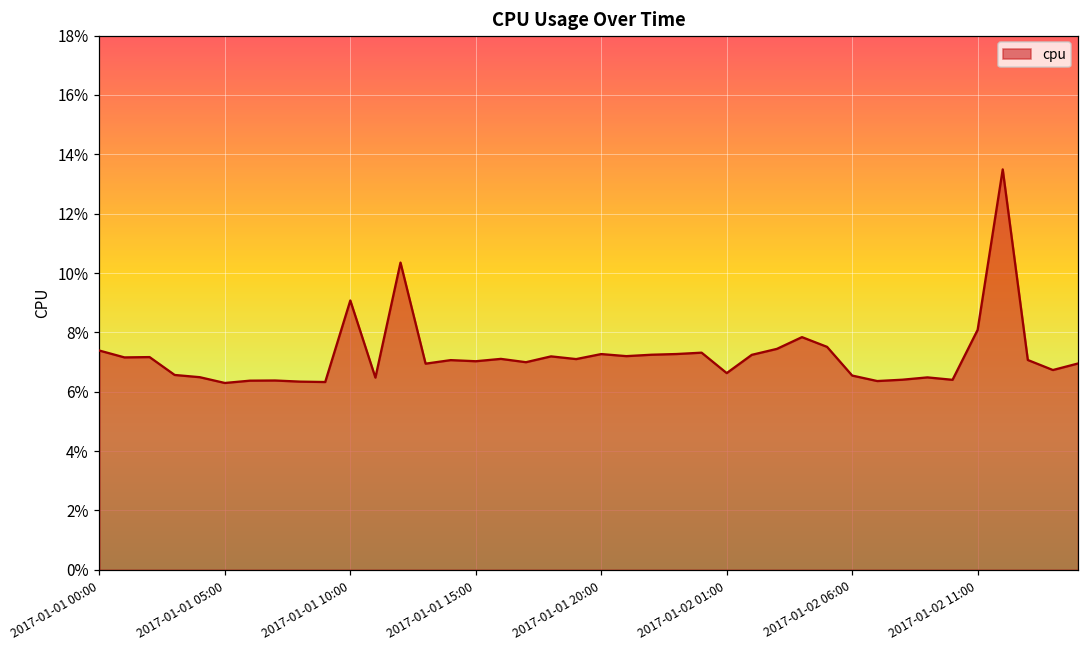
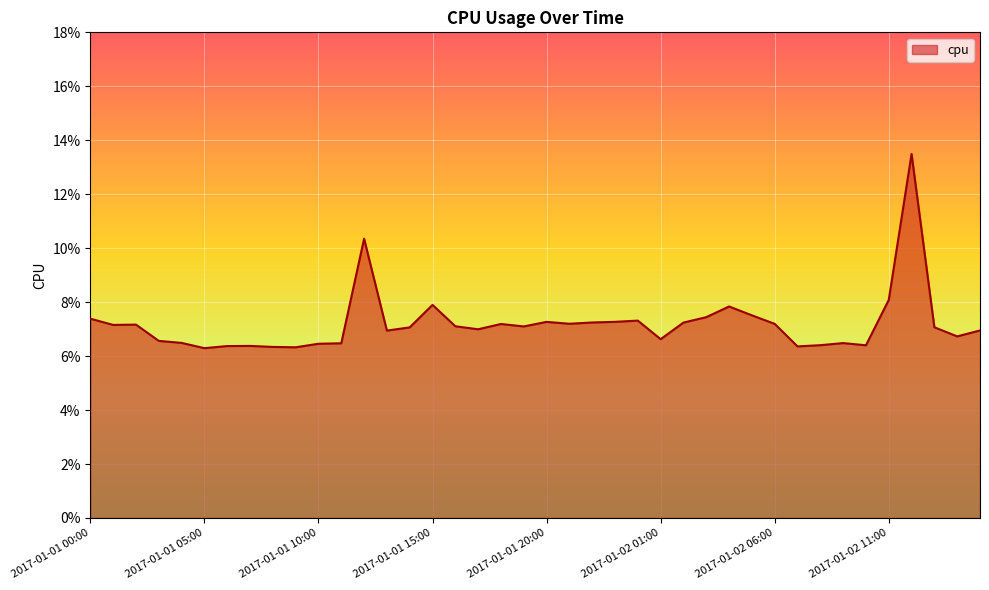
2017-01-01 10:00: 9.1% -> 6.5%
2017-01-01 15:00: 7.0% -> 7.9%
2017-01-02 06:00: 6.5% -> 7.2%
